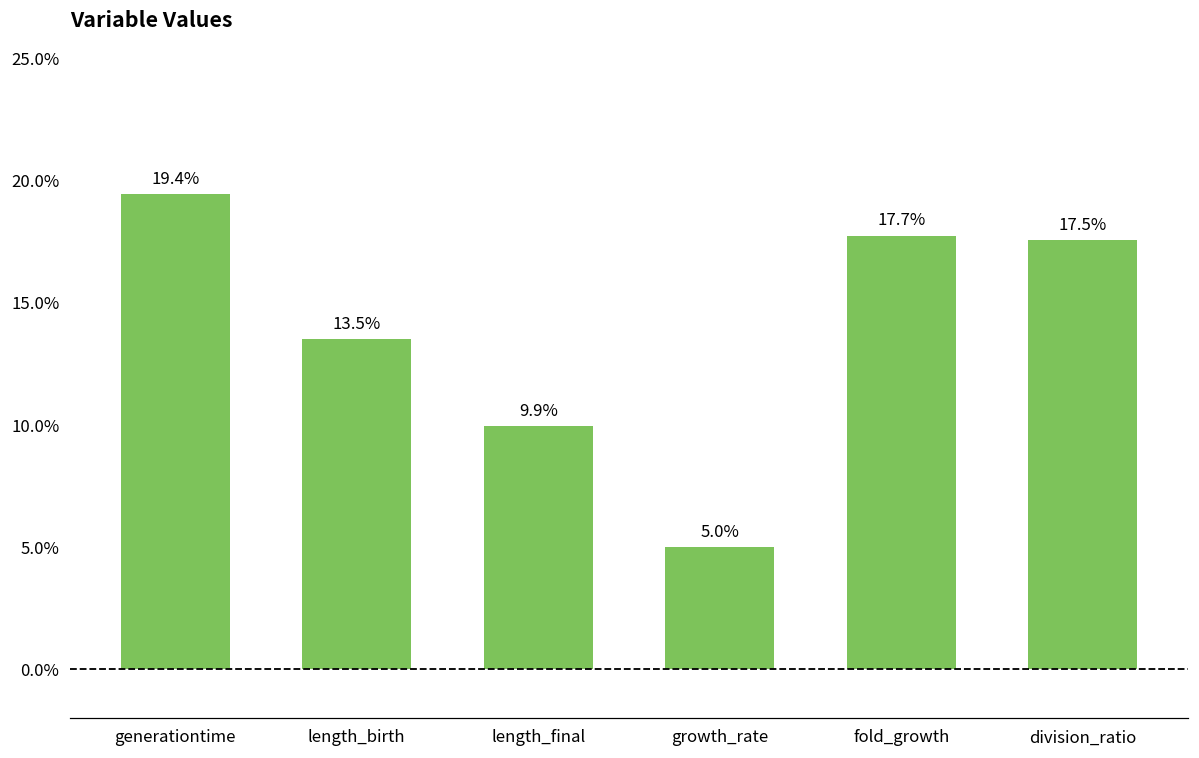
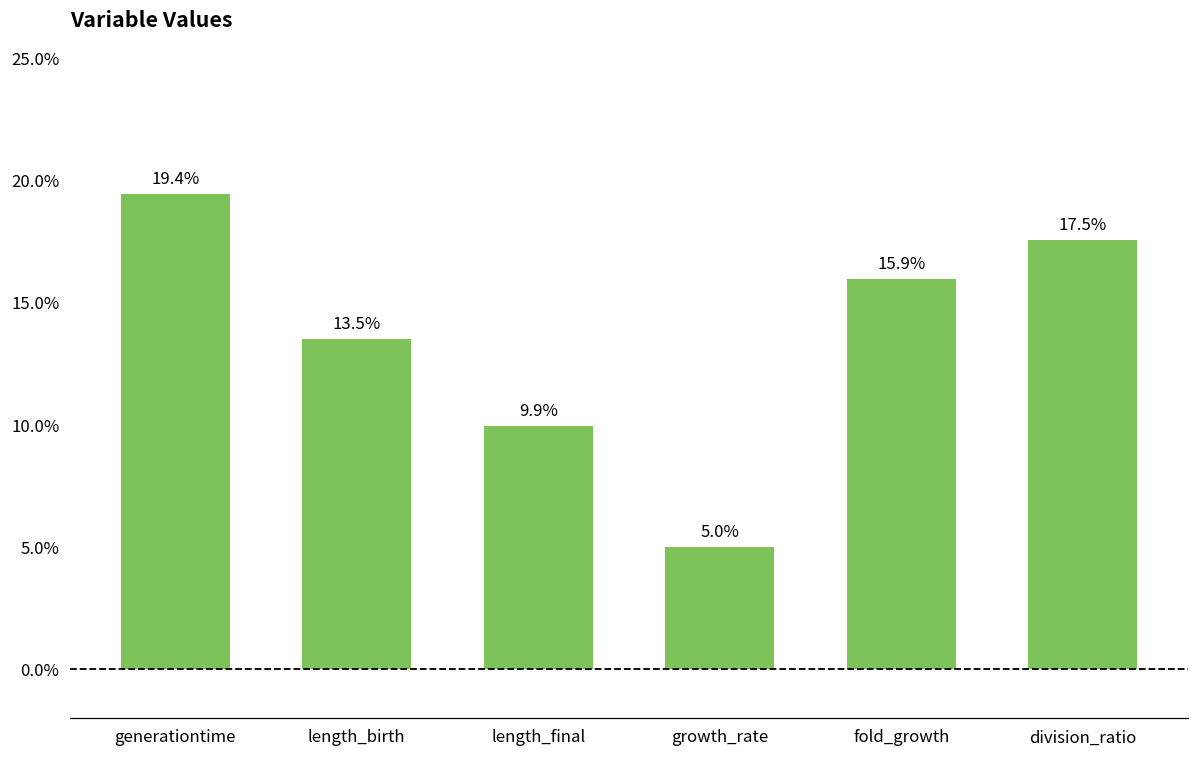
fold_growth: 17.7% -> 15.9%
